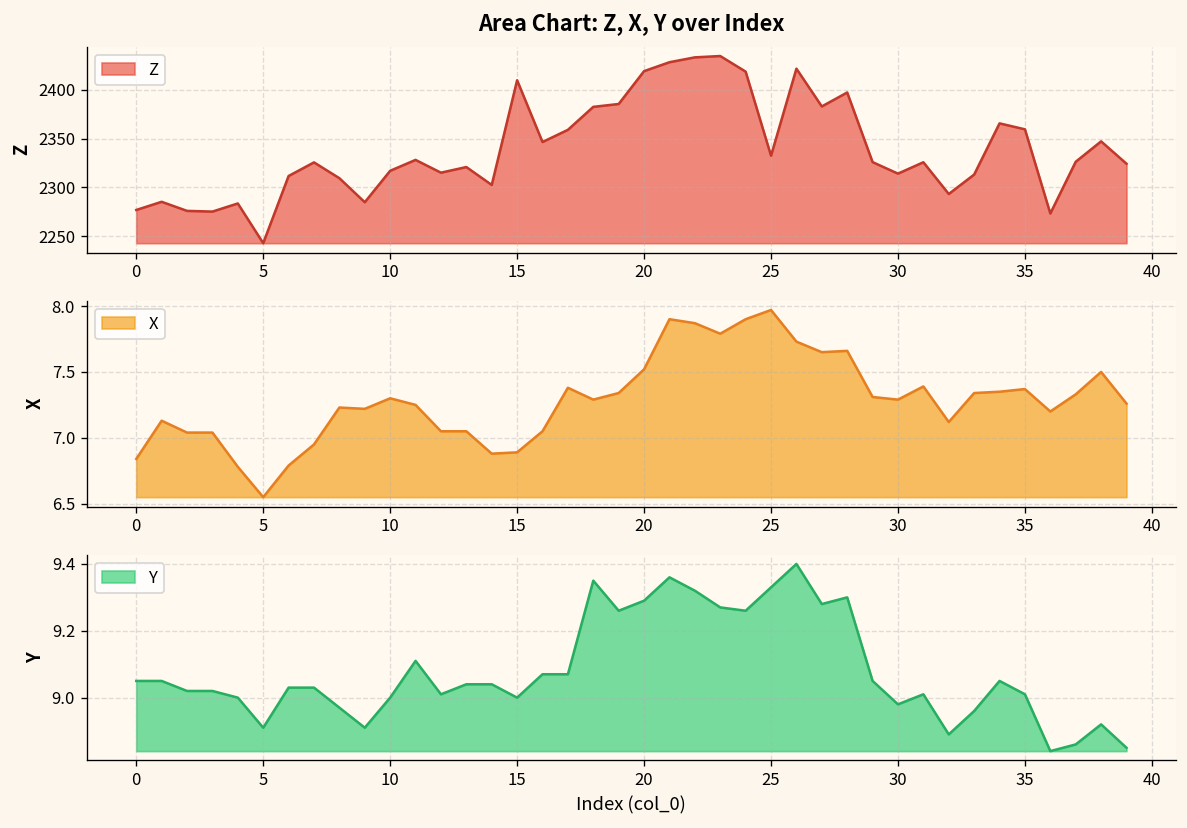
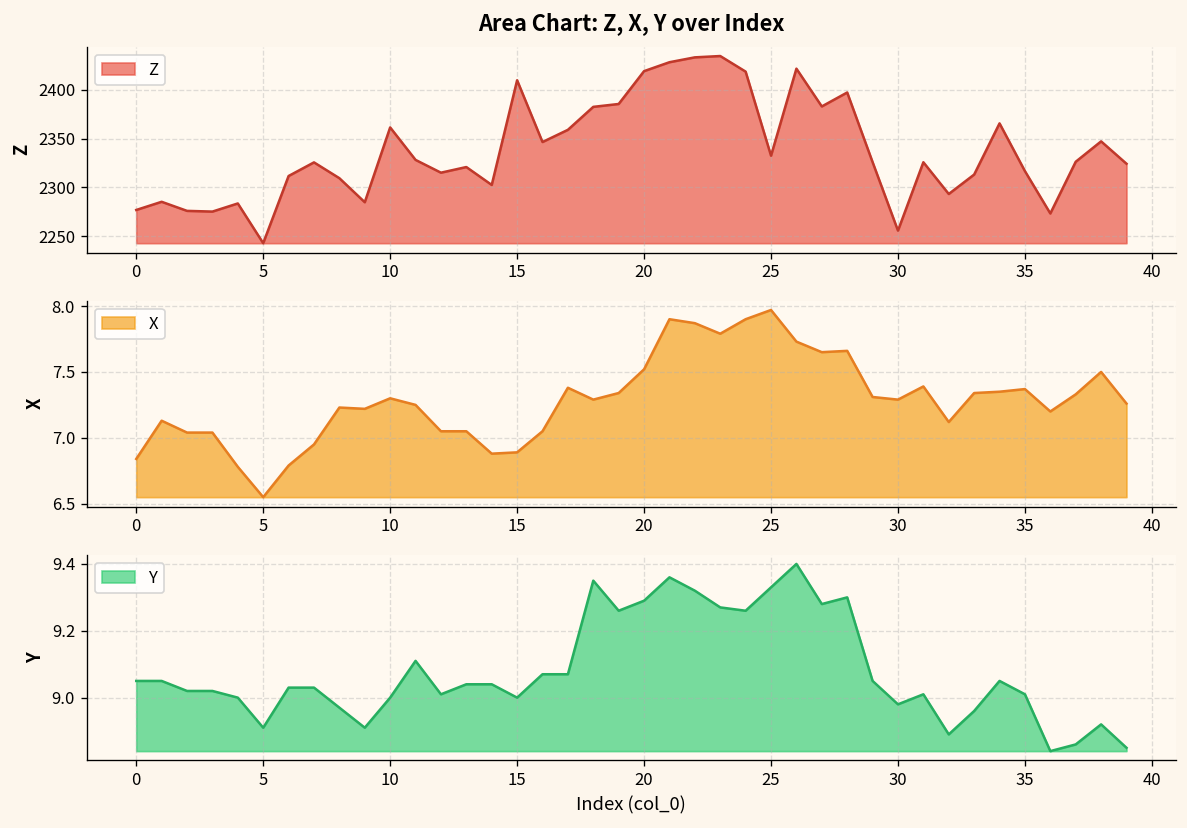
Area Chart: Z, X, Y over Index, 10: 2320 -> 2360
Area Chart: Z, X, Y over Index, 30: 2310 -> 2260
Area Chart: Z, X, Y over Index, 35: 2360 -> 2320
